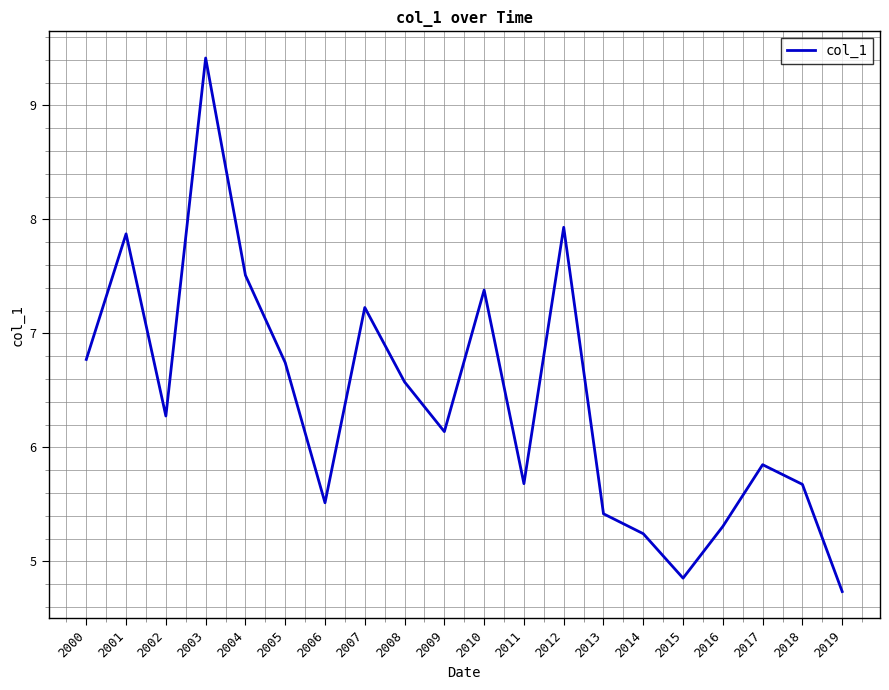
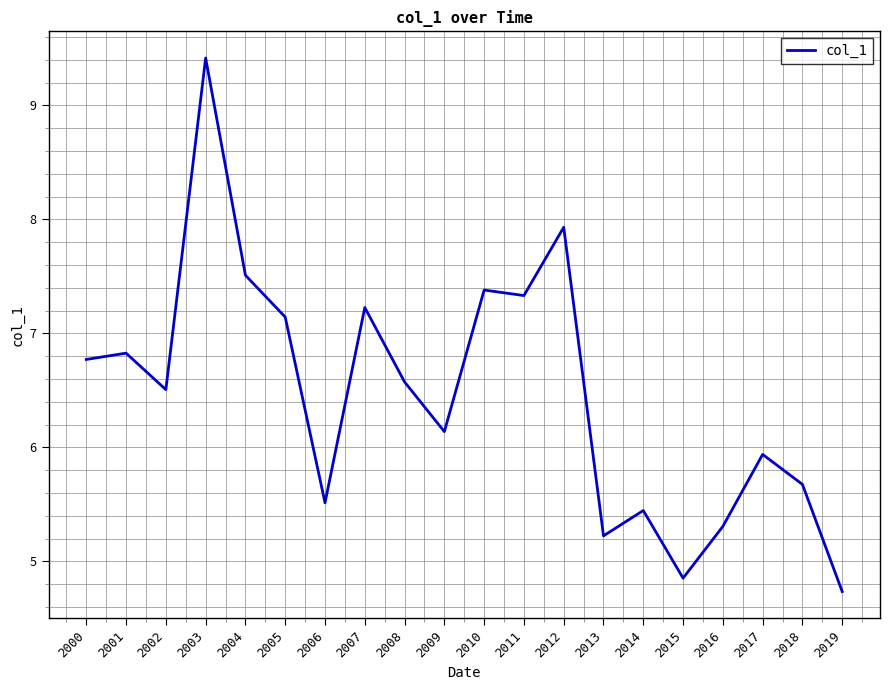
2001: 7.87 -> 6.83
2002: 6.28 -> 6.51
2005: 6.74 -> 7.14
2011: 5.68 -> 7.33
2013: 5.42 -> 5.22
2014: 5.24 -> 5.45
2017: 5.85 -> 5.94
